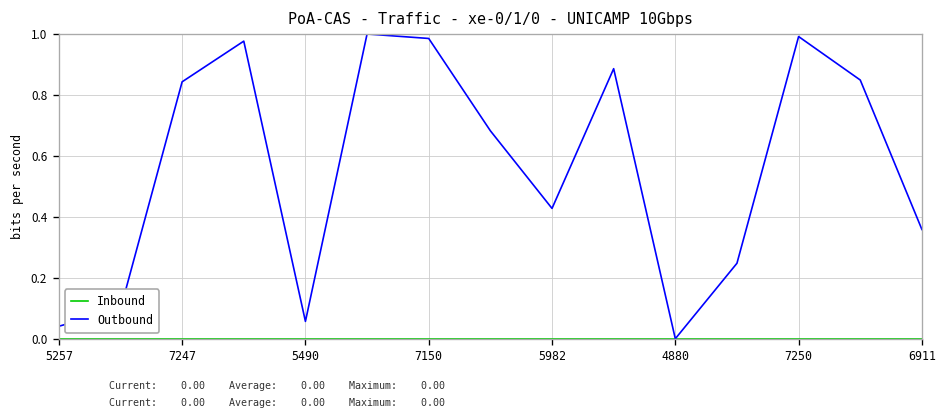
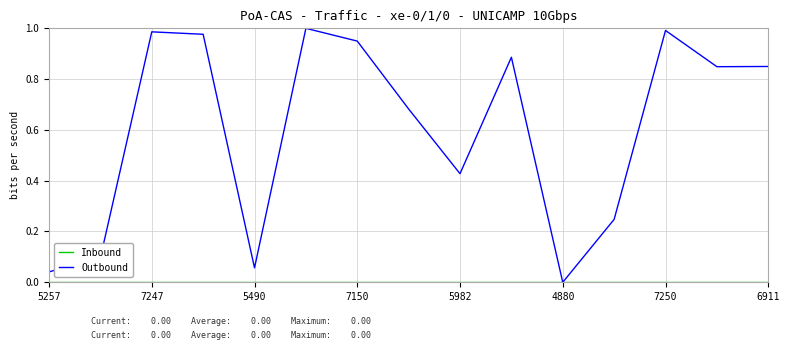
Outbound, 7247: 0.84 -> 0.99
Outbound, 7150: 0.99 -> 0.95
Outbound, 6911: 0.36 -> 0.85
